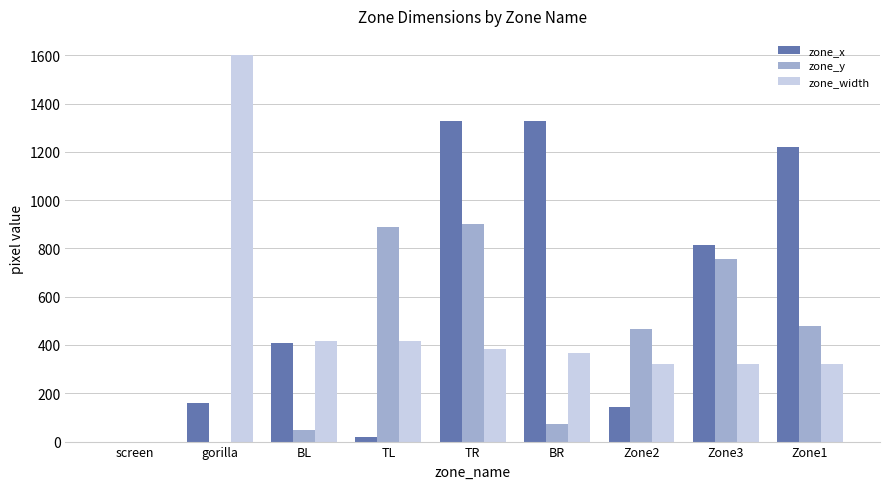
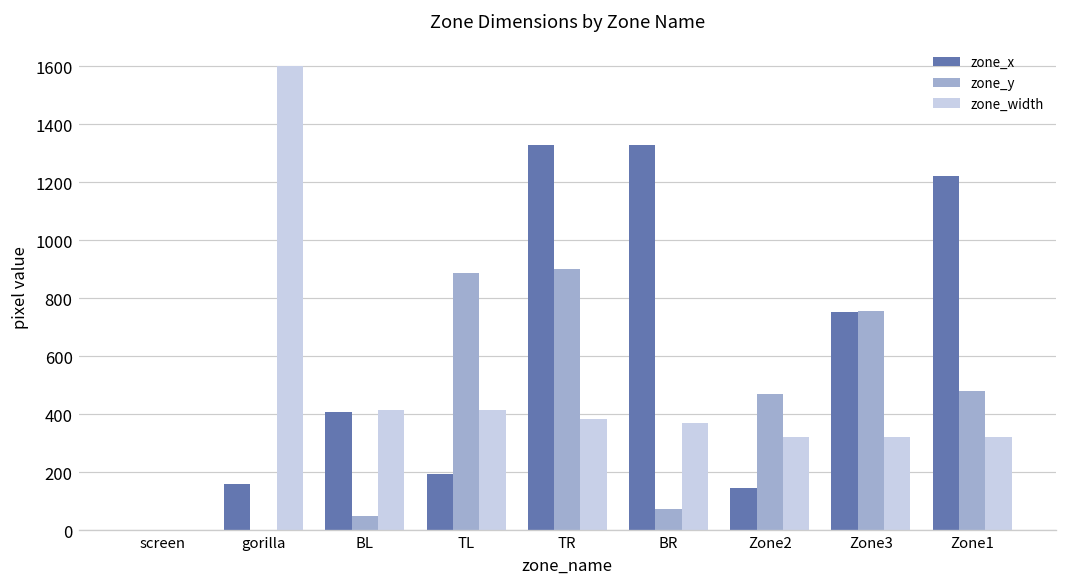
zone_x, TL: 20 -> 190
zone_x, Zone3: 820 -> 750
